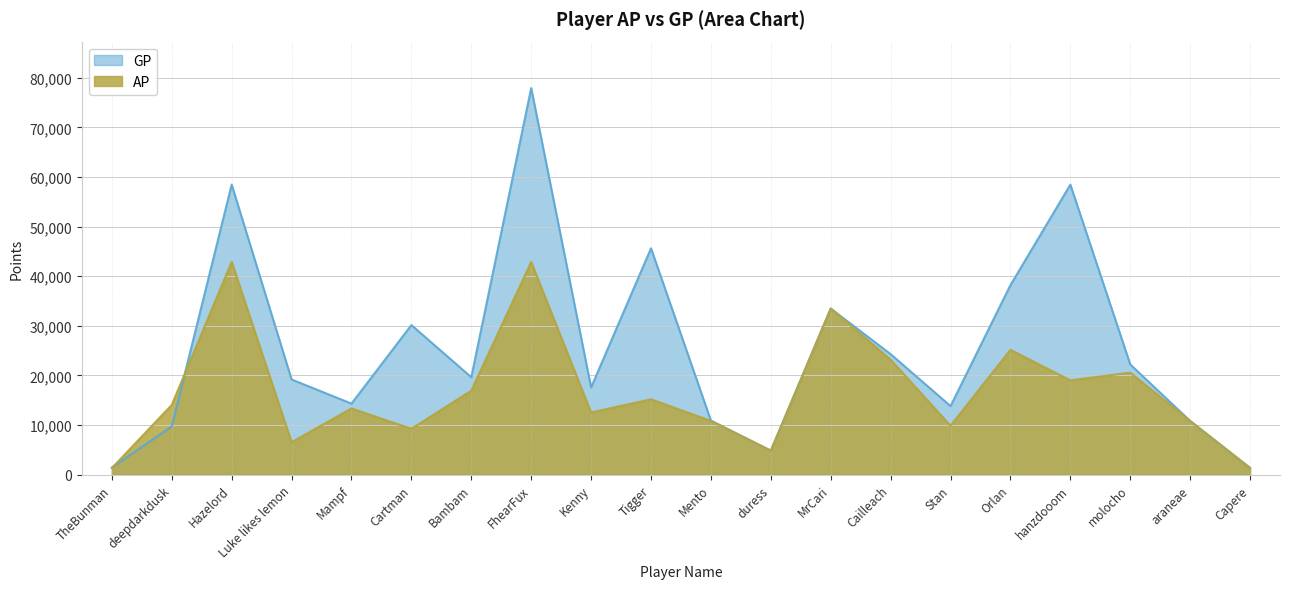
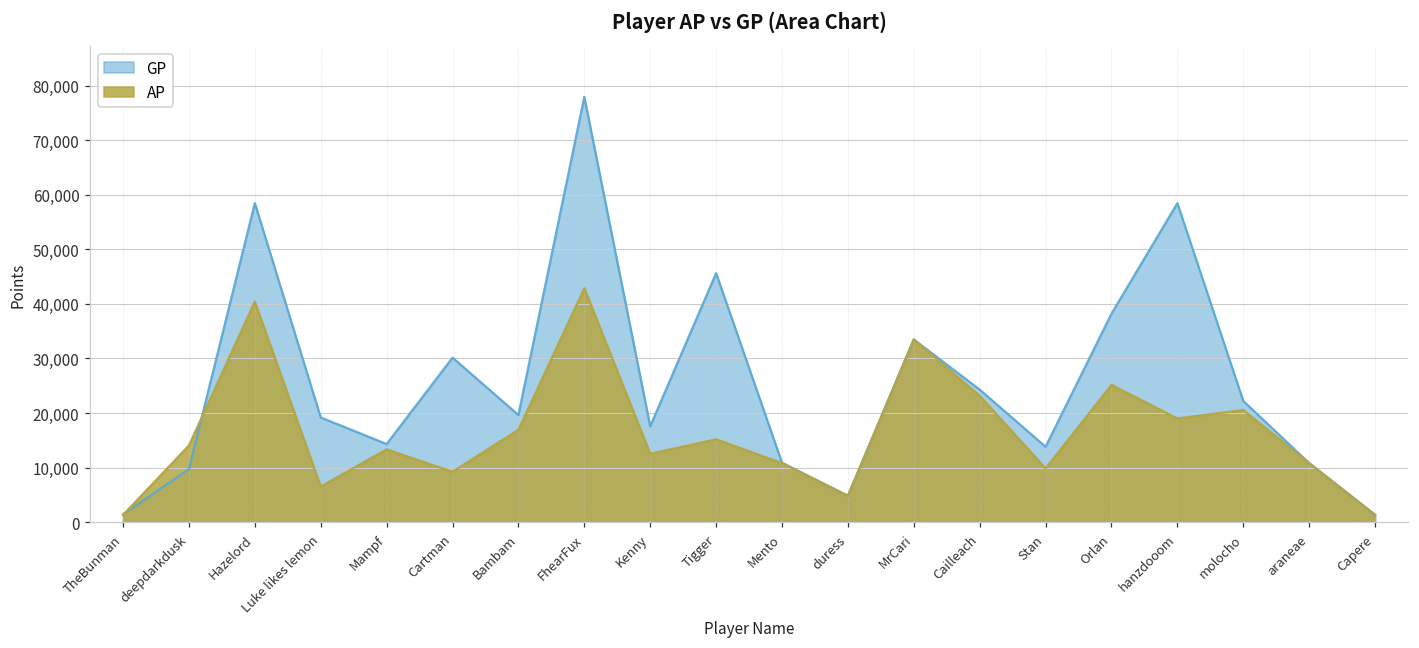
AP, Hazelord: 43,000 -> 40,000
